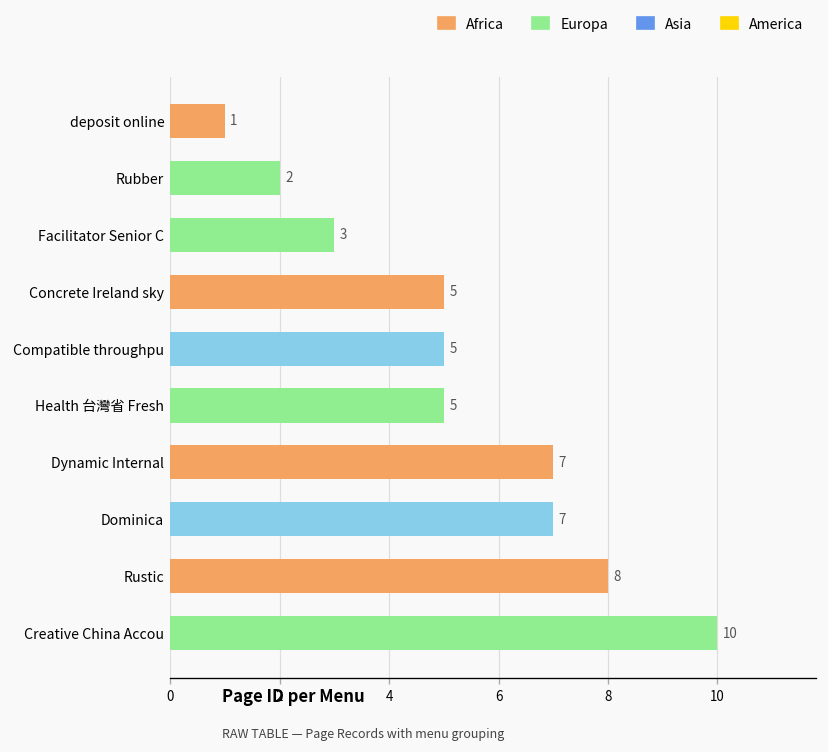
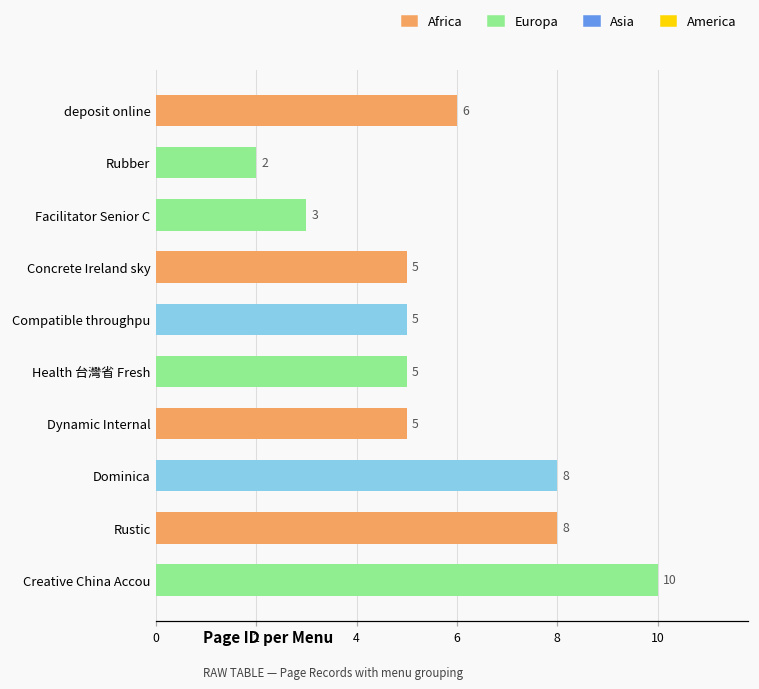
deposit online: 1 -> 6
Dynamic Internal: 7 -> 5
Dominica: 7 -> 8
